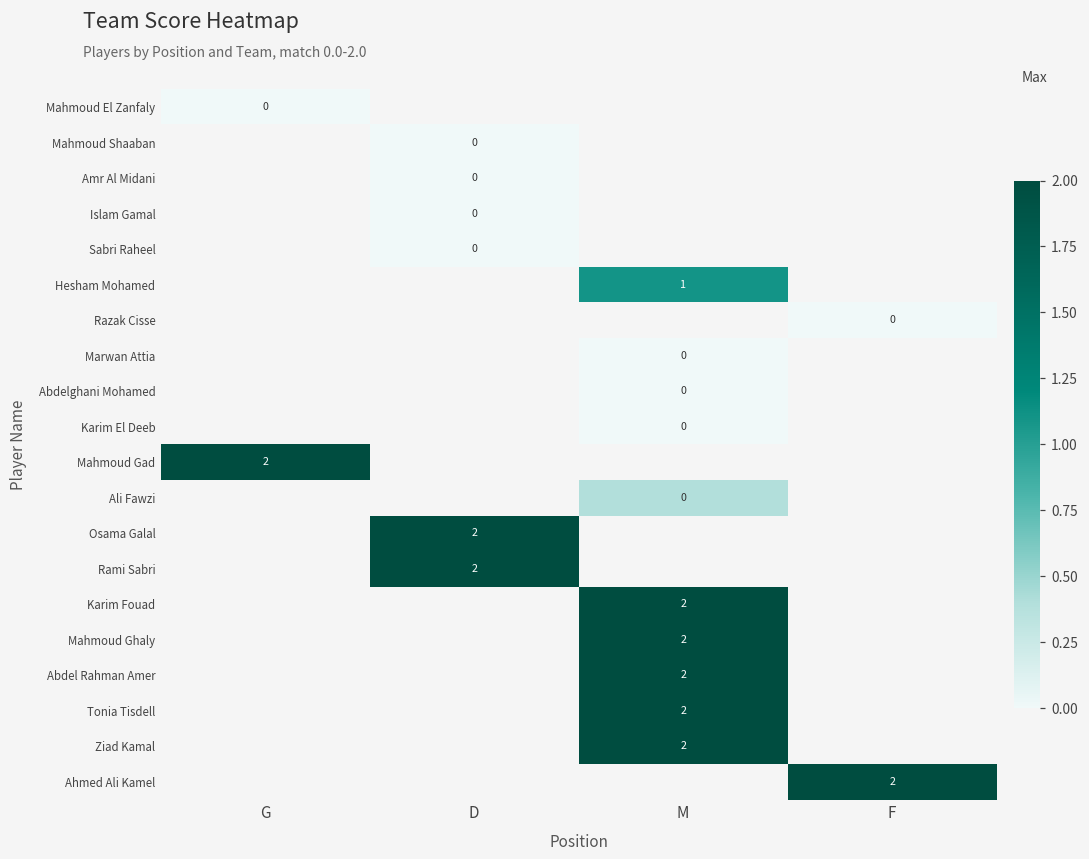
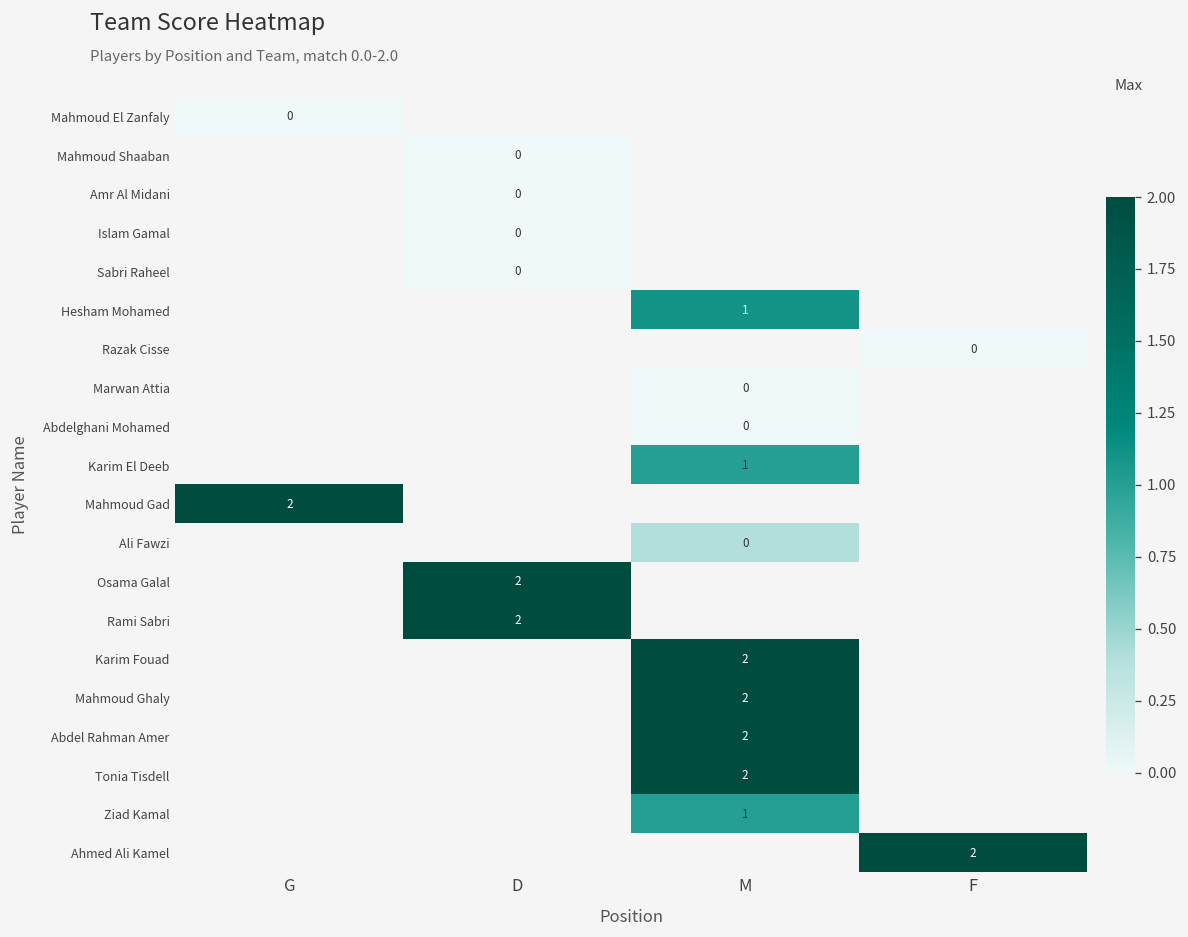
Karim El Deeb, M: 0 -> 1
Ziad Kamal, M: 2 -> 1
